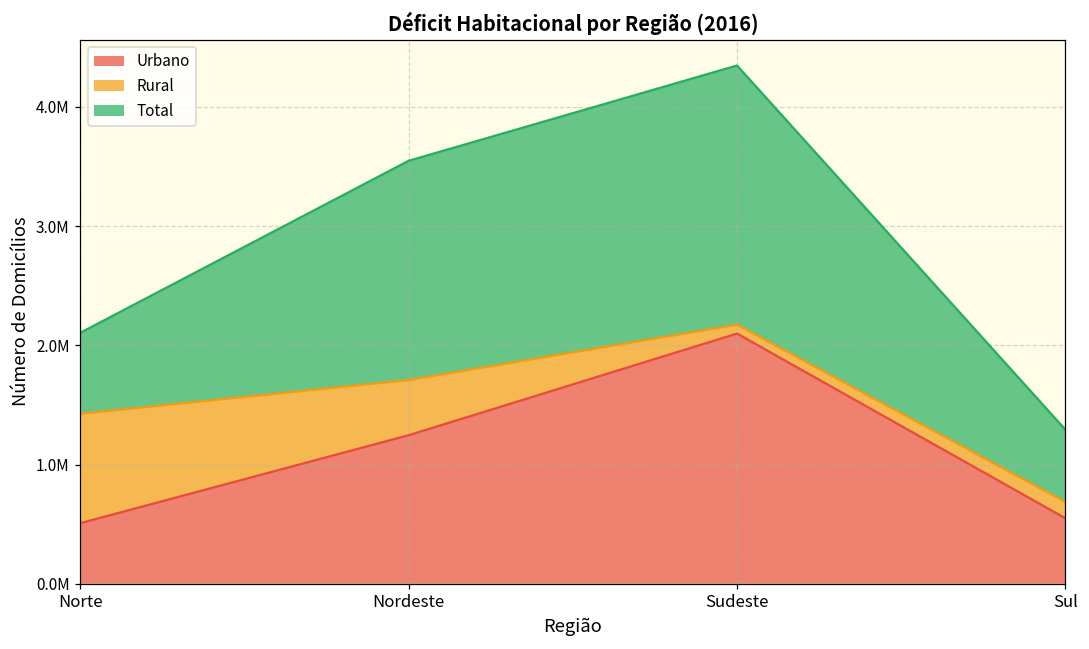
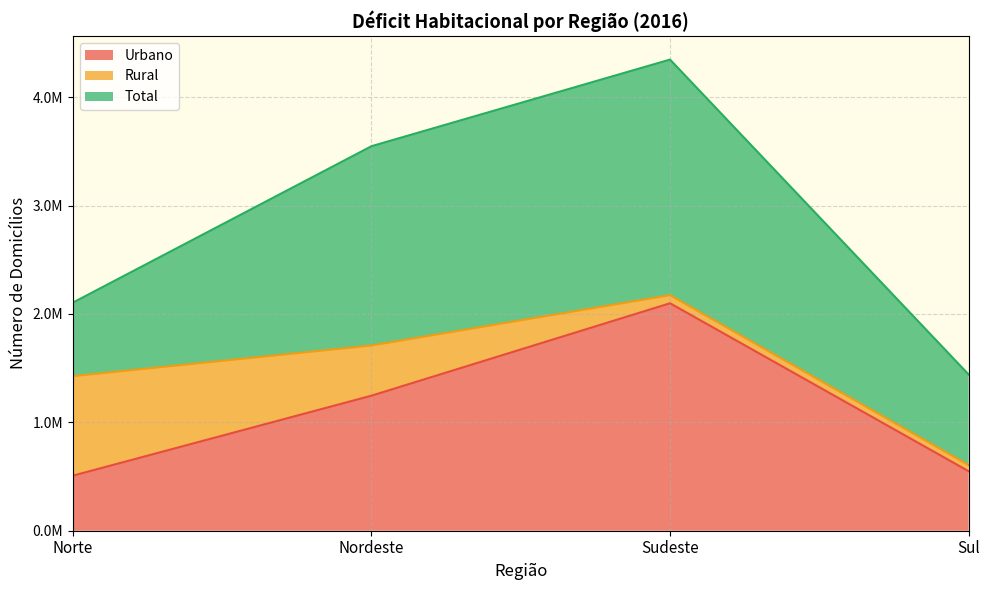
Rural, Sul: 140000 -> 60000
Total, Sul: 610000 -> 840000
